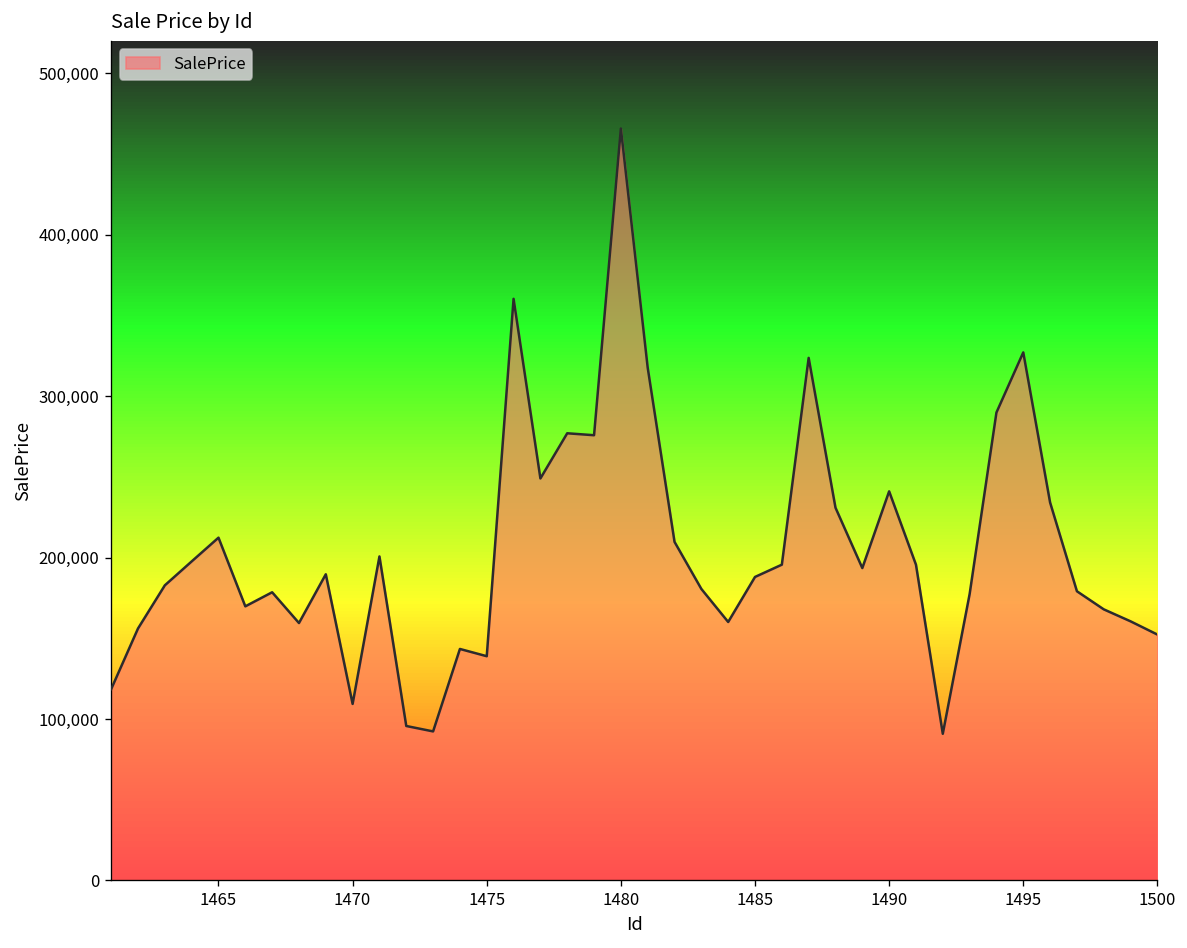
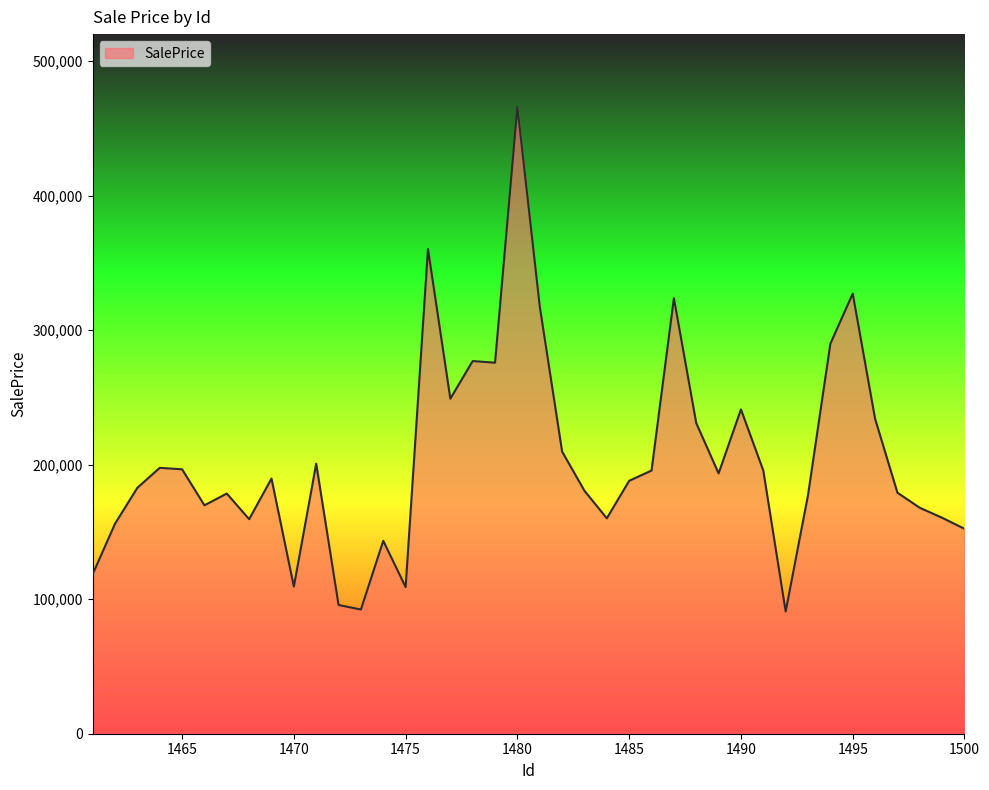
1465: 212,000 -> 197,000
1475: 139,000 -> 109,000
